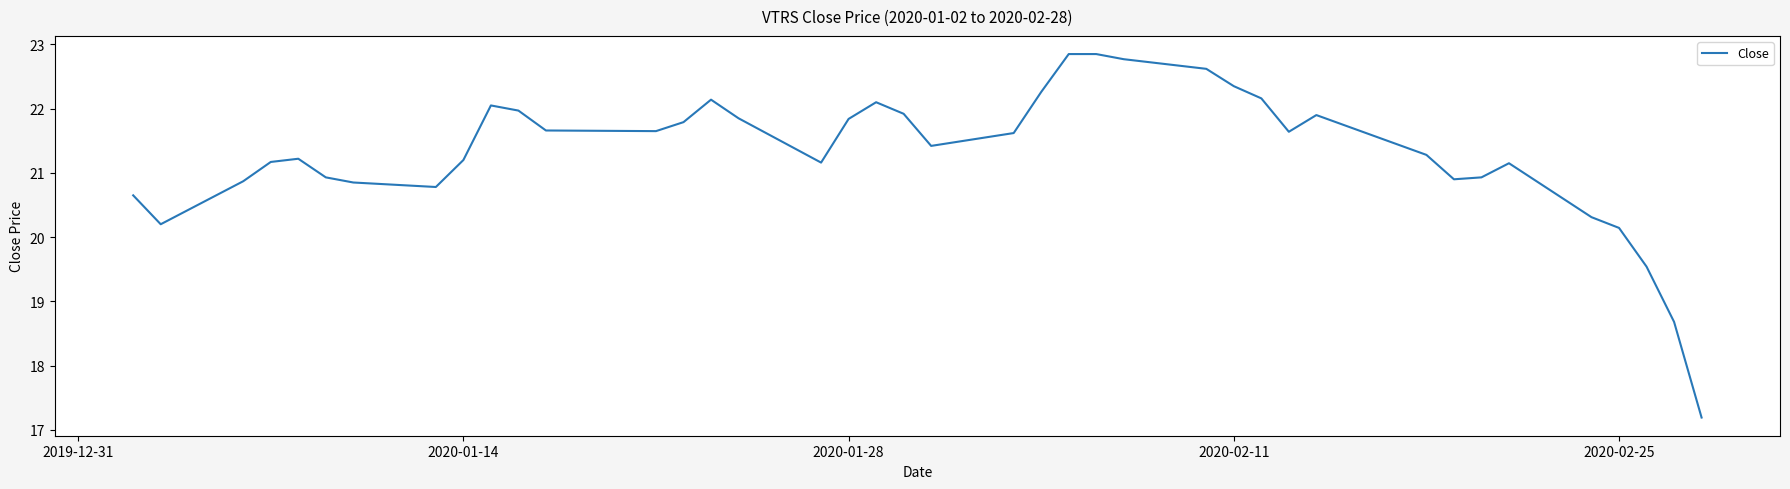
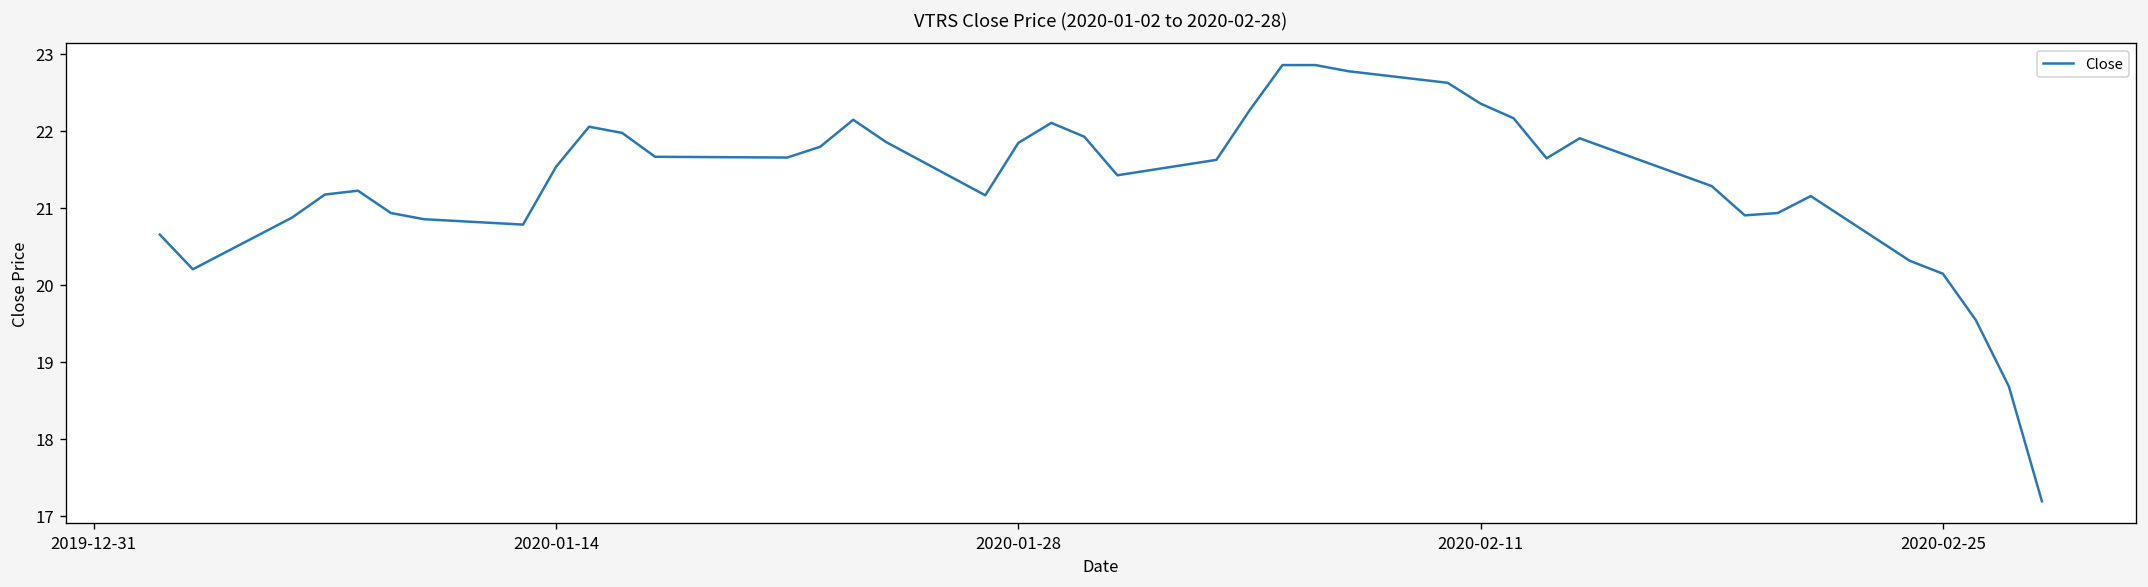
2020-01-14: 21.2 -> 21.5
